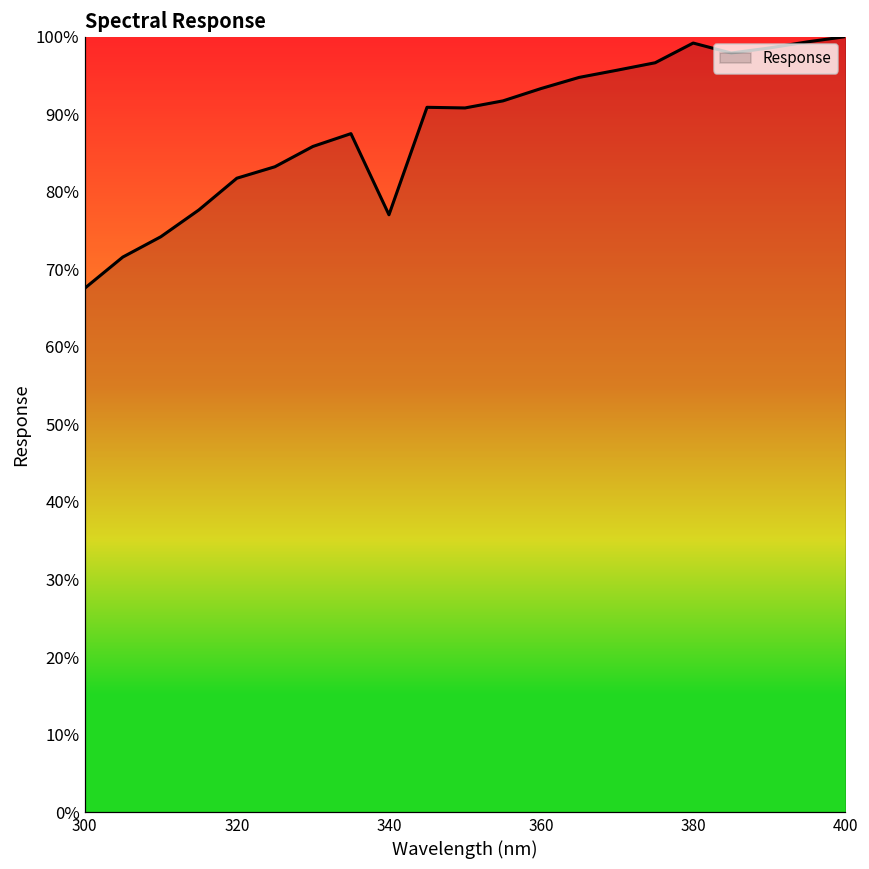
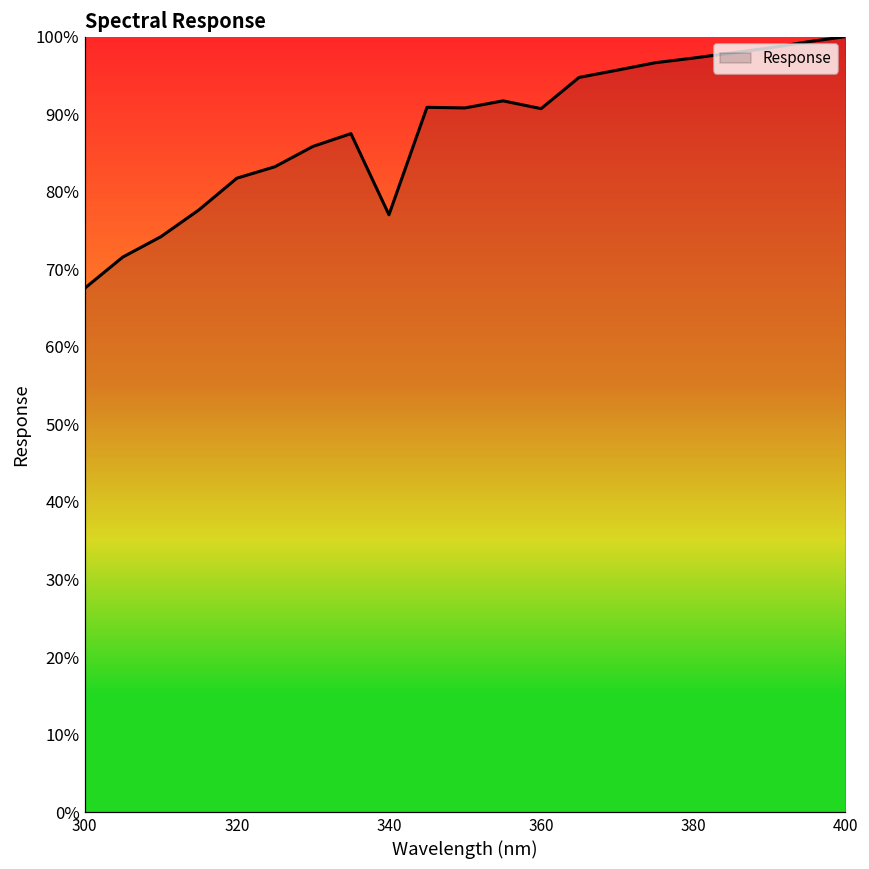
360: 93% -> 91%
380: 99% -> 97%
